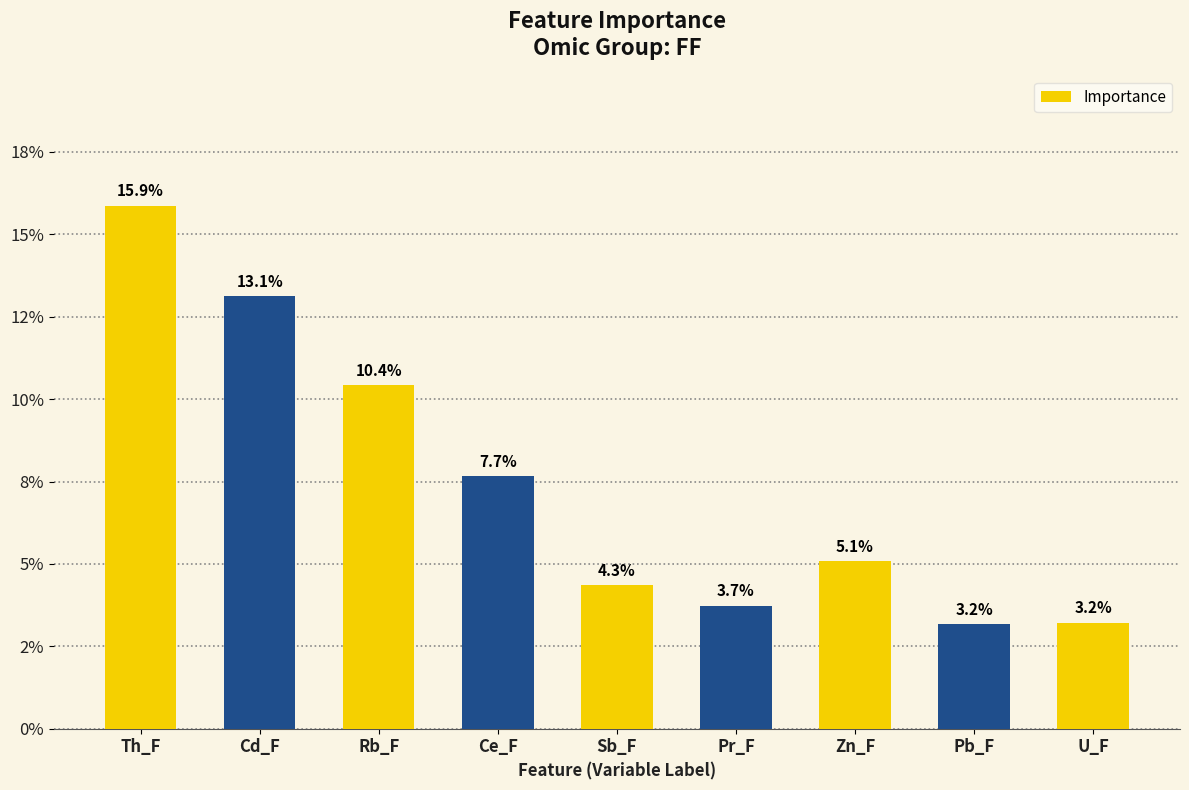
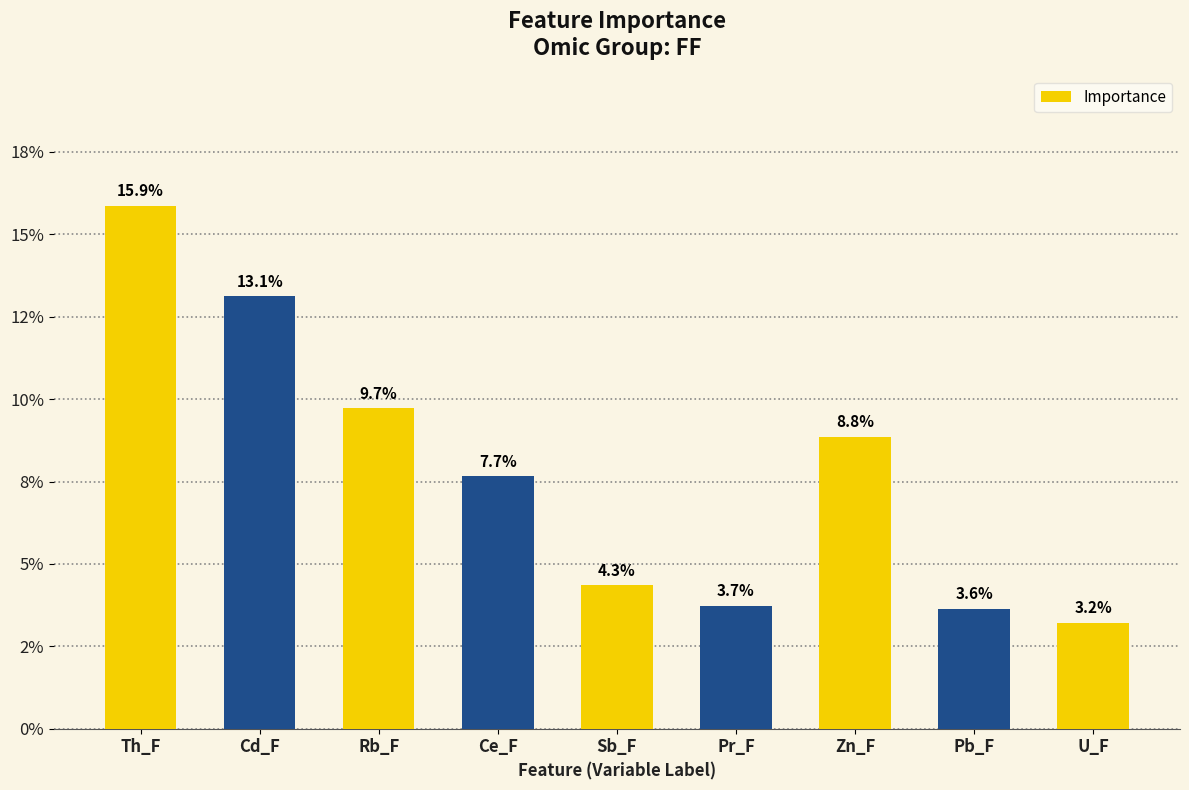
Rb_F: 10.4% -> 9.7%
Zn_F: 5.1% -> 8.8%
Pb_F: 3.2% -> 3.6%
